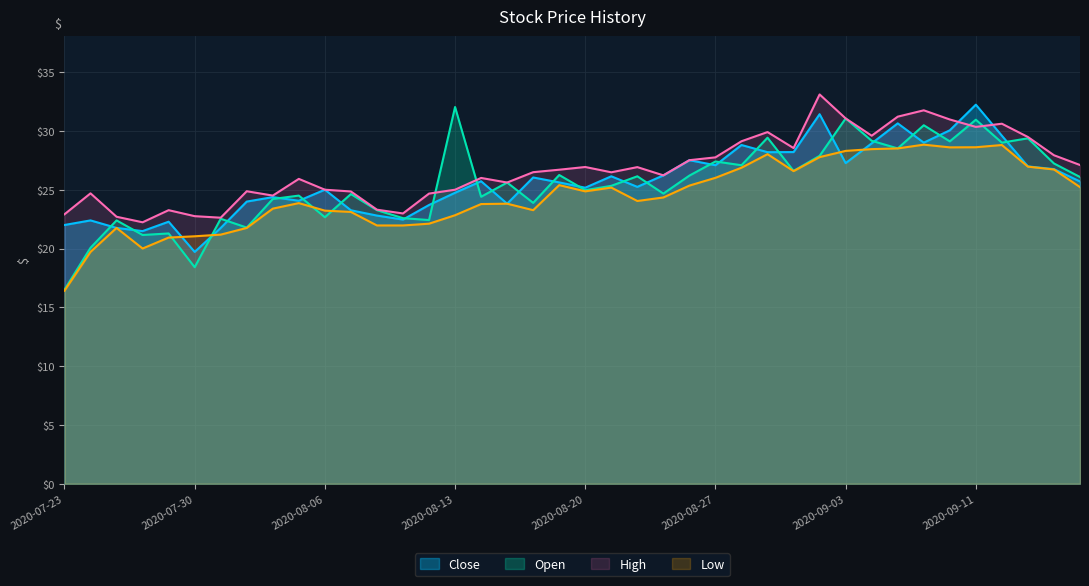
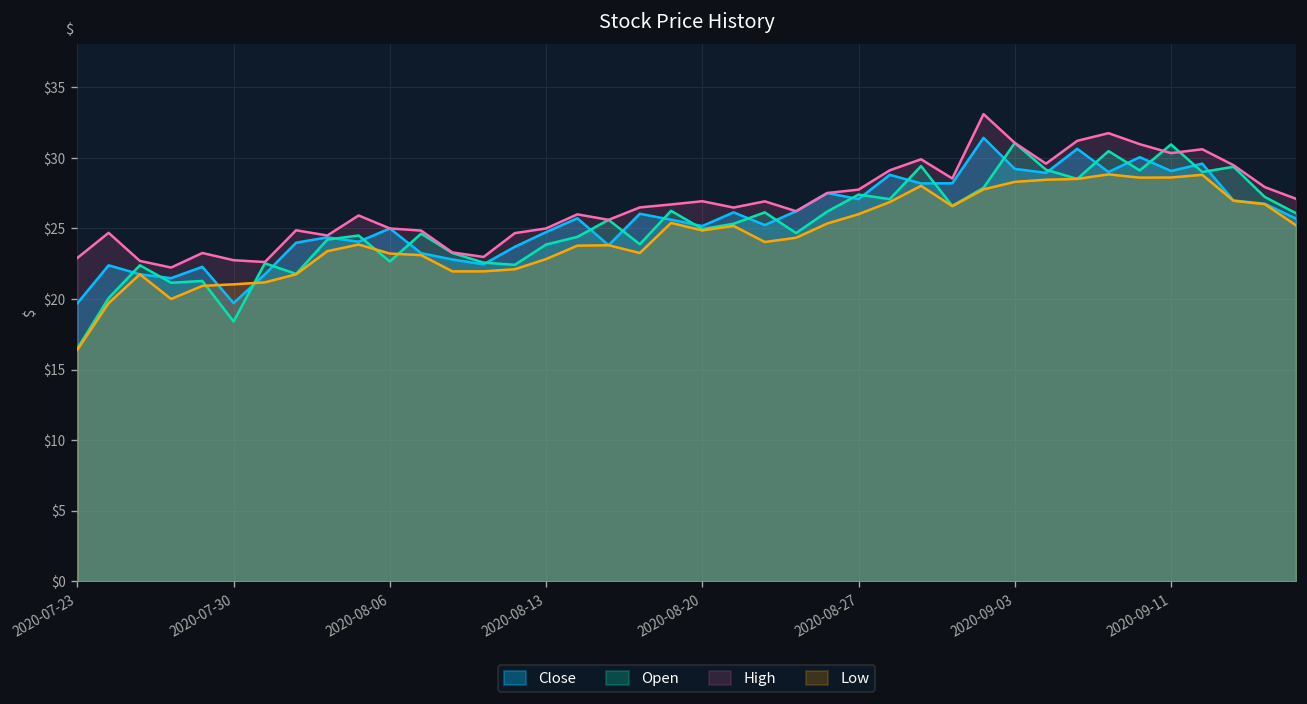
Close, 2020-07-23: $22.0 -> $19.7
Open, 2020-08-13: $32.0 -> $23.9
Close, 2020-09-03: $27.3 -> $29.2
Close, 2020-09-11: $32.2 -> $29.1
